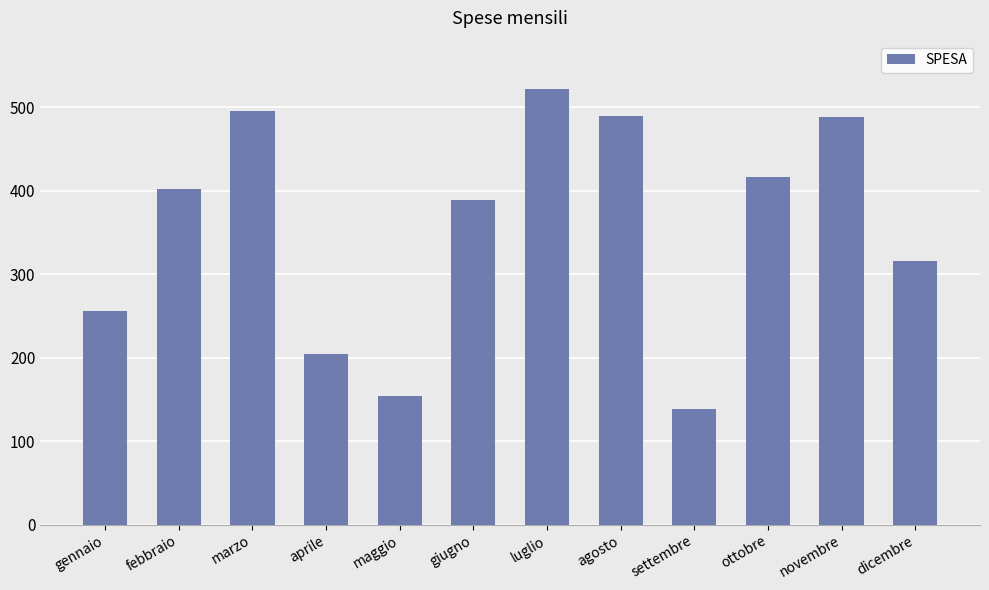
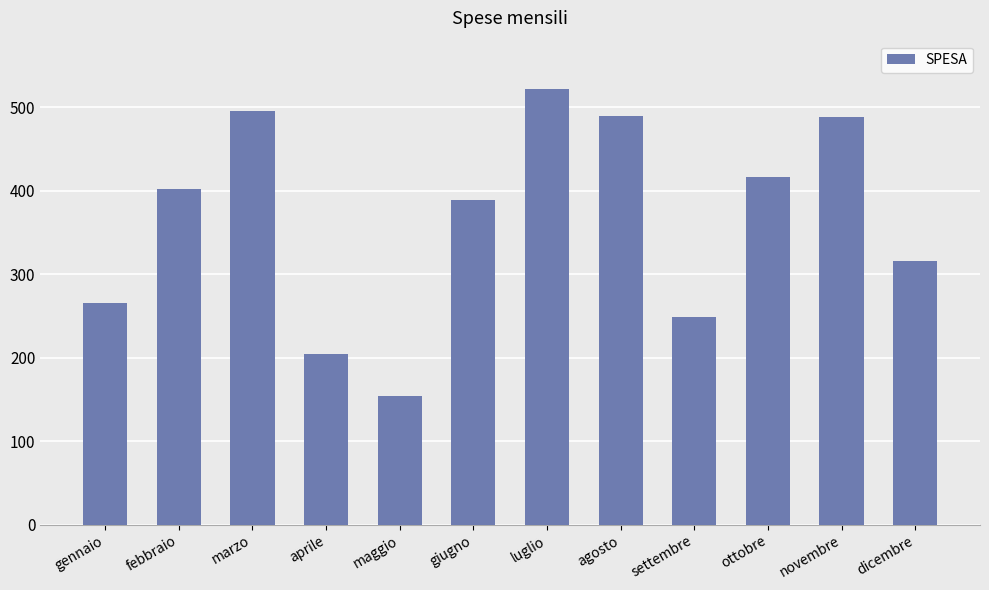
gennaio: 260 -> 270
settembre: 140 -> 250
